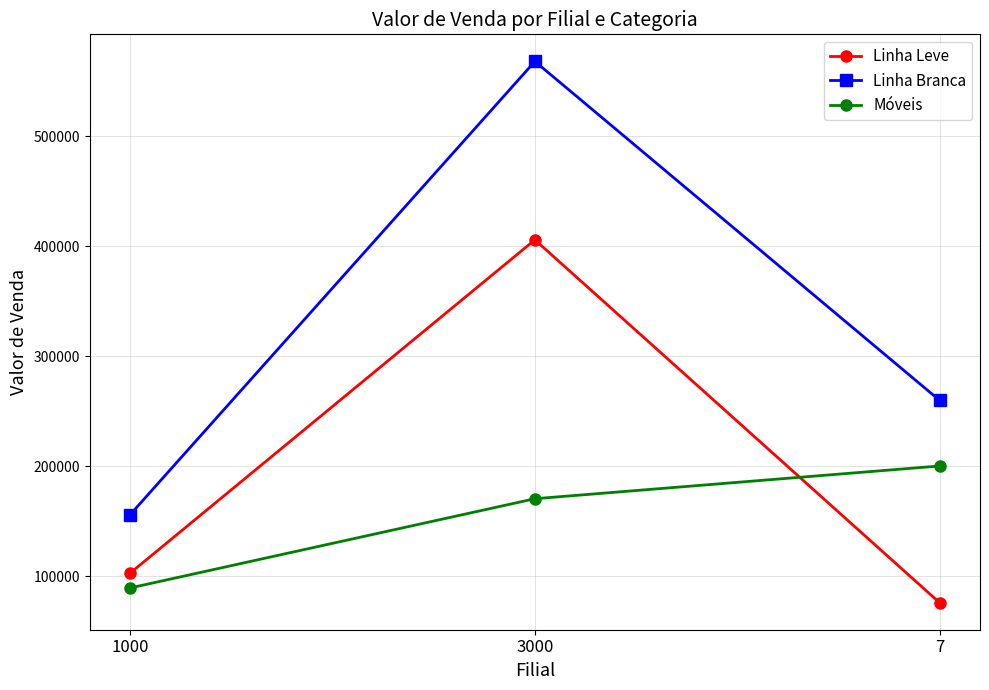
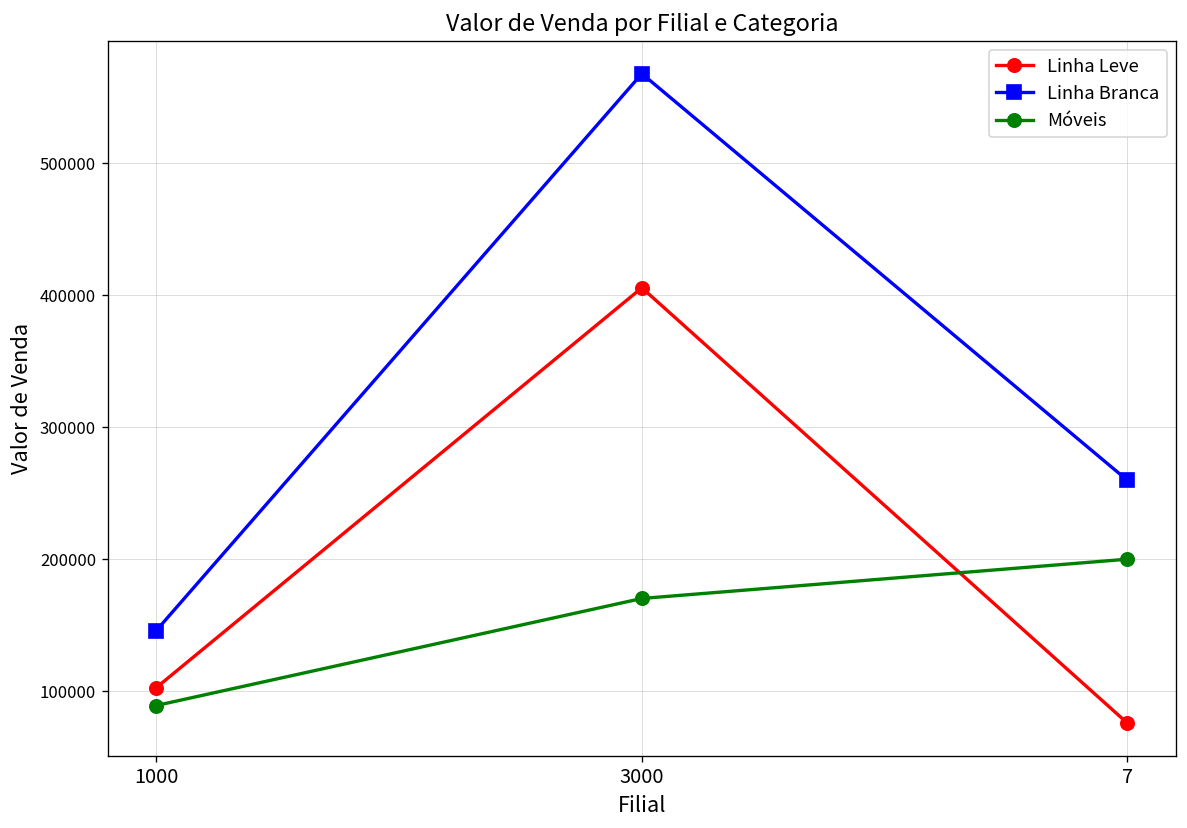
Linha Branca, 1000: 156000 -> 146000
